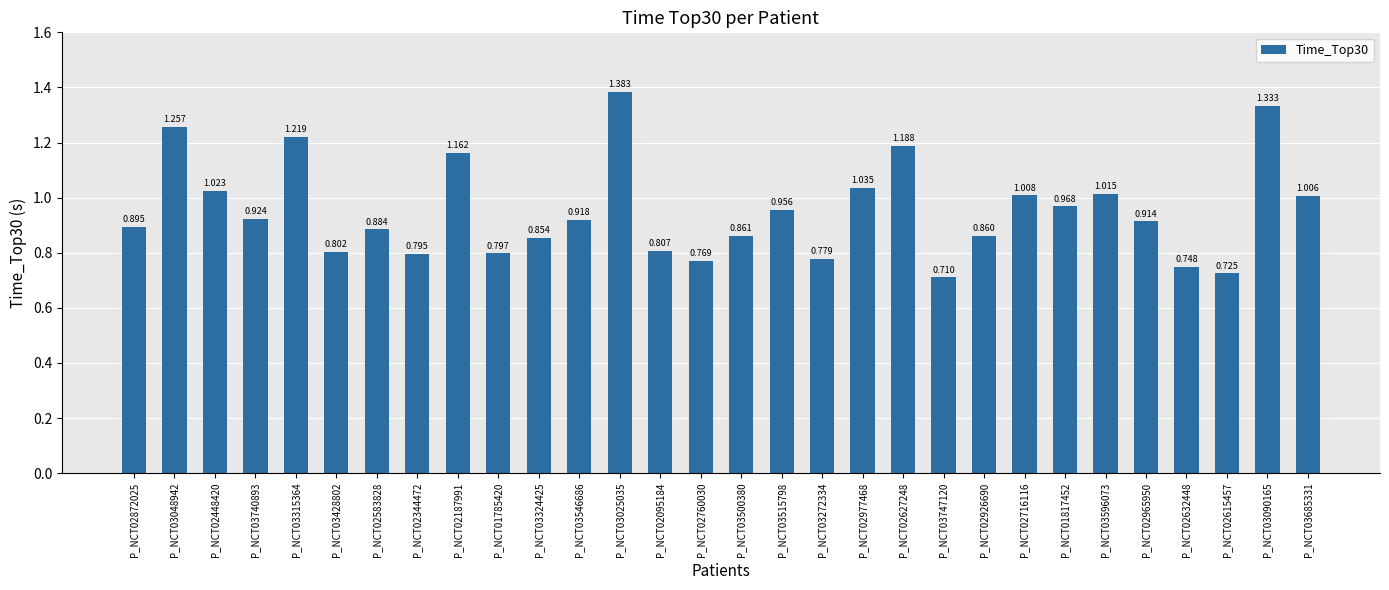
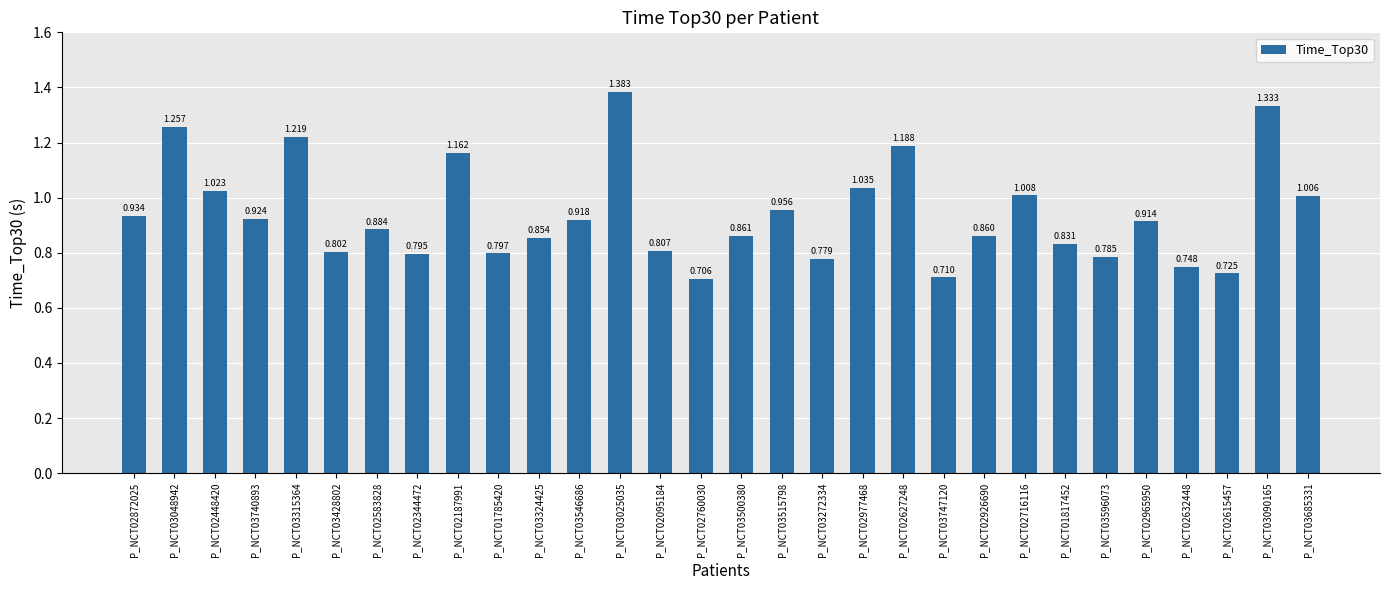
P_NCT02872025: 0.895 -> 0.934
P_NCT02760030: 0.769 -> 0.706
P_NCT01817452: 0.968 -> 0.831
P_NCT03596073: 1.015 -> 0.785
